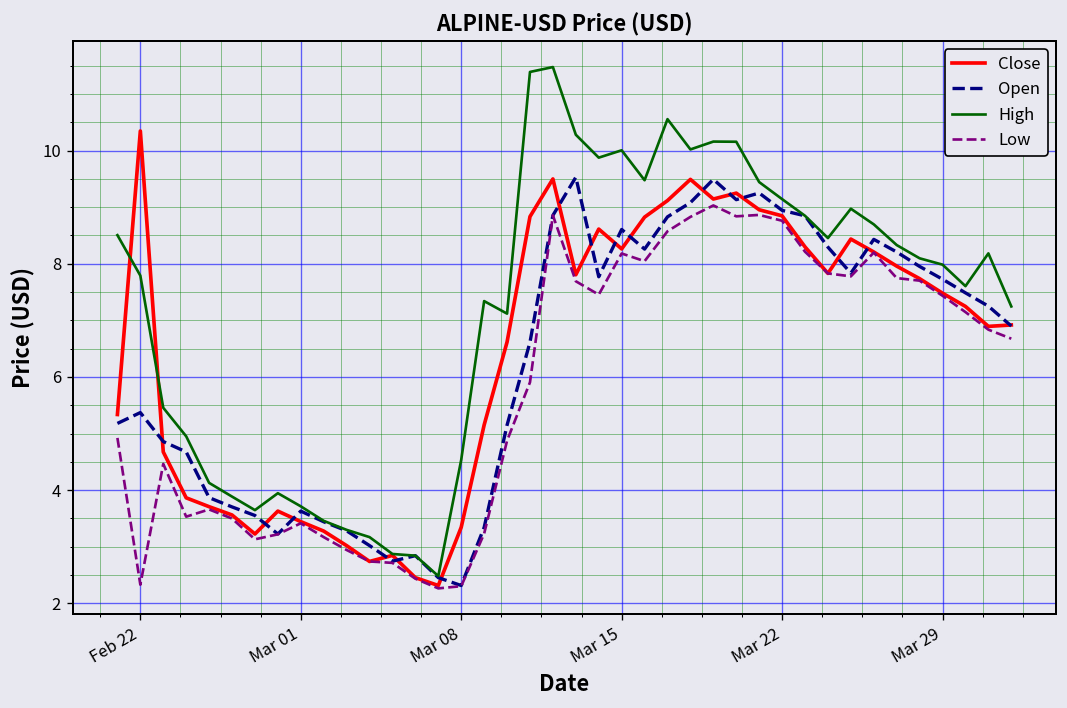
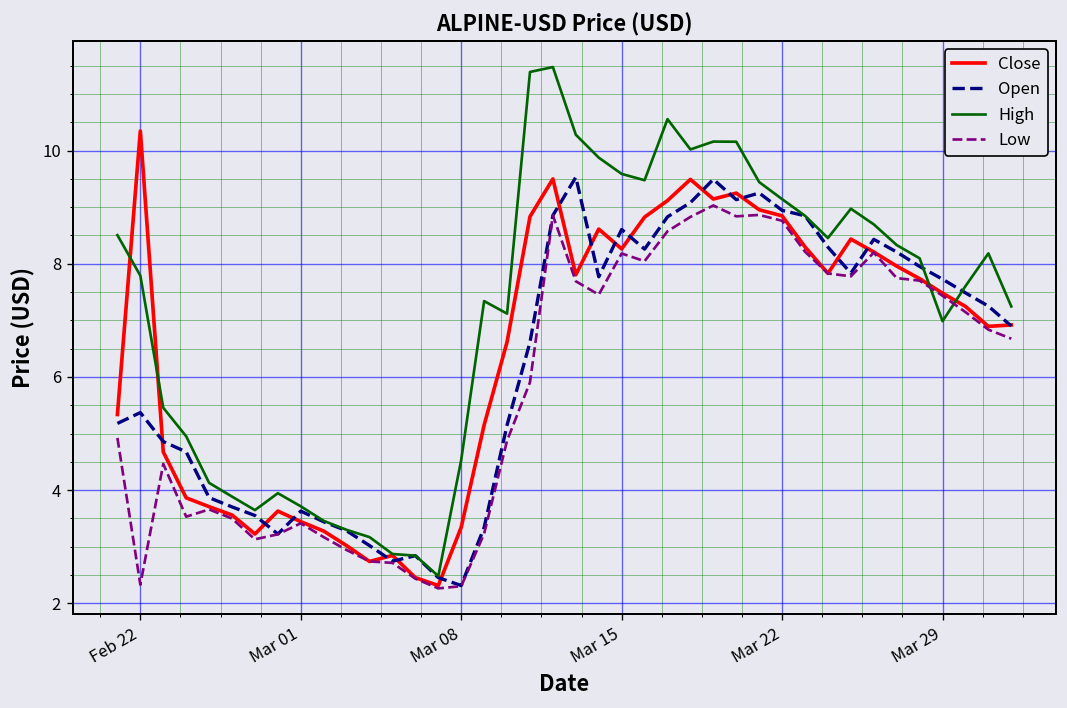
High, Mar 15: 10.0 -> 9.6
High, Mar 29: 8.0 -> 7.0
